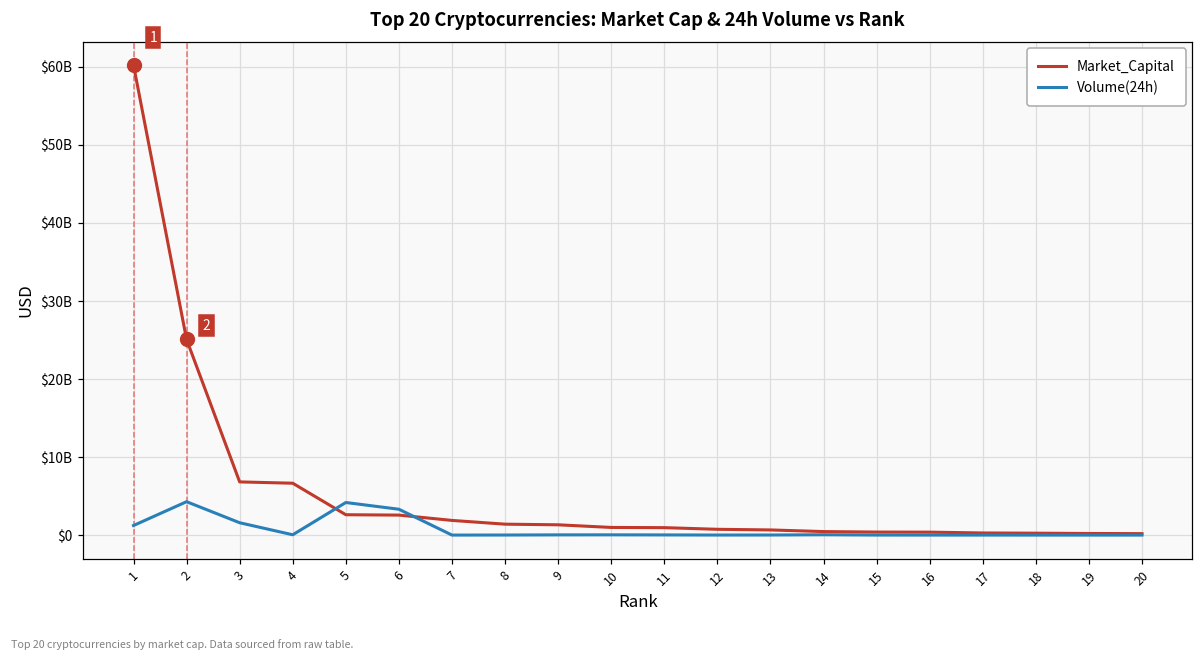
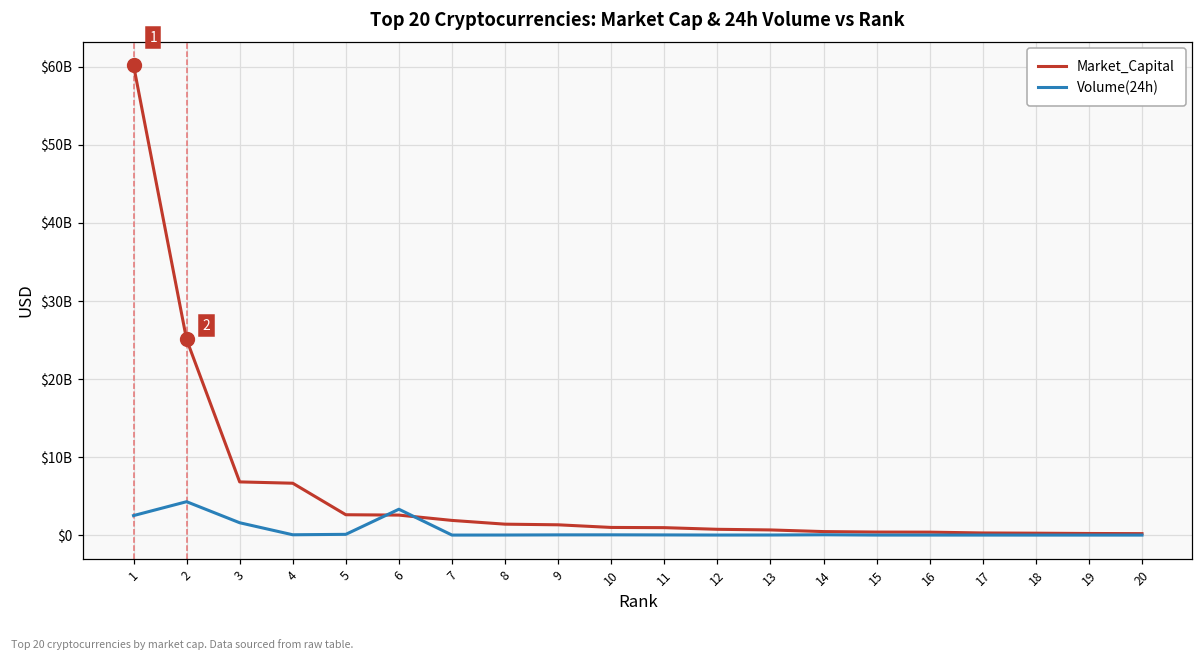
Volume(24h), 1: $1000000000 -> $2000000000
Volume(24h), 5: $4000000000 -> $0
